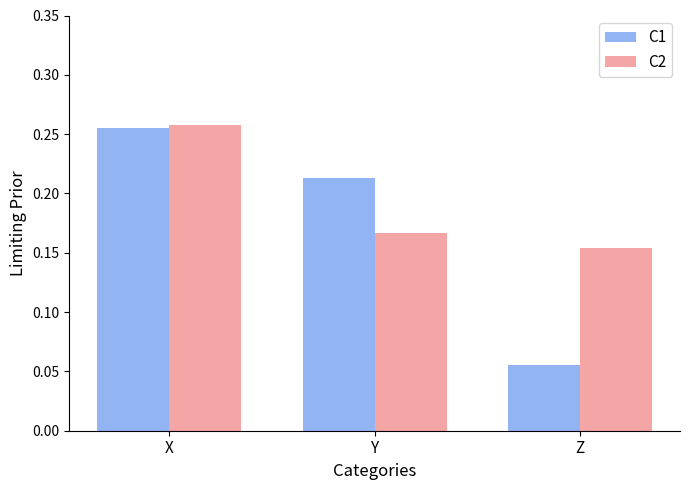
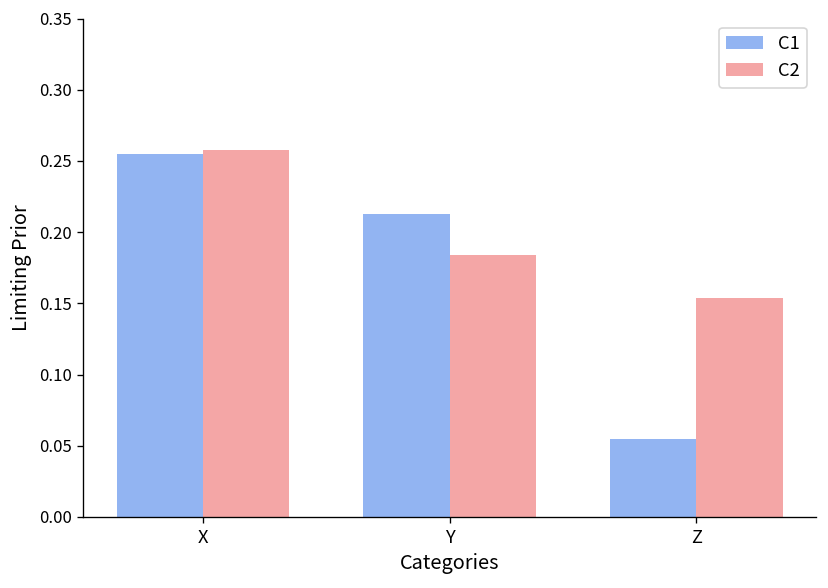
C2, Y: 0.167 -> 0.184
